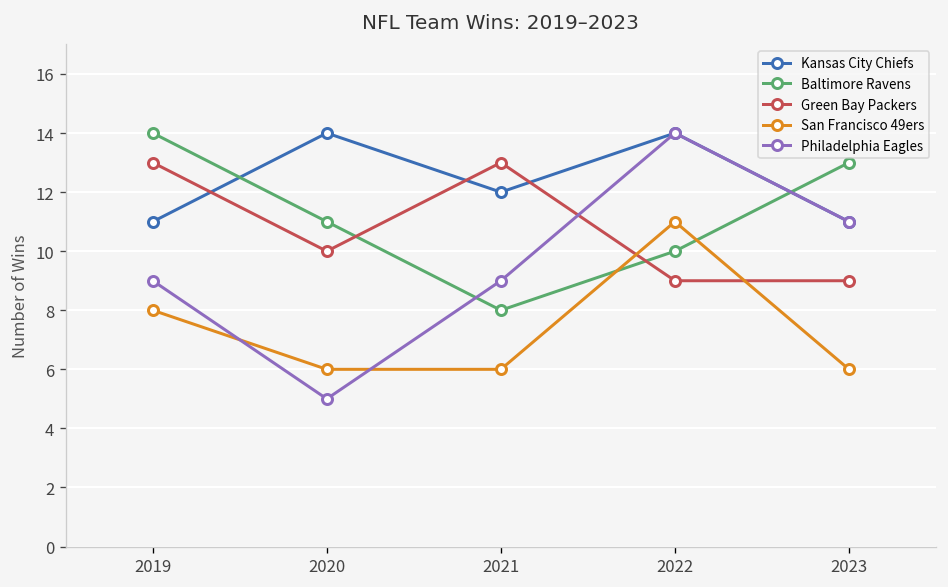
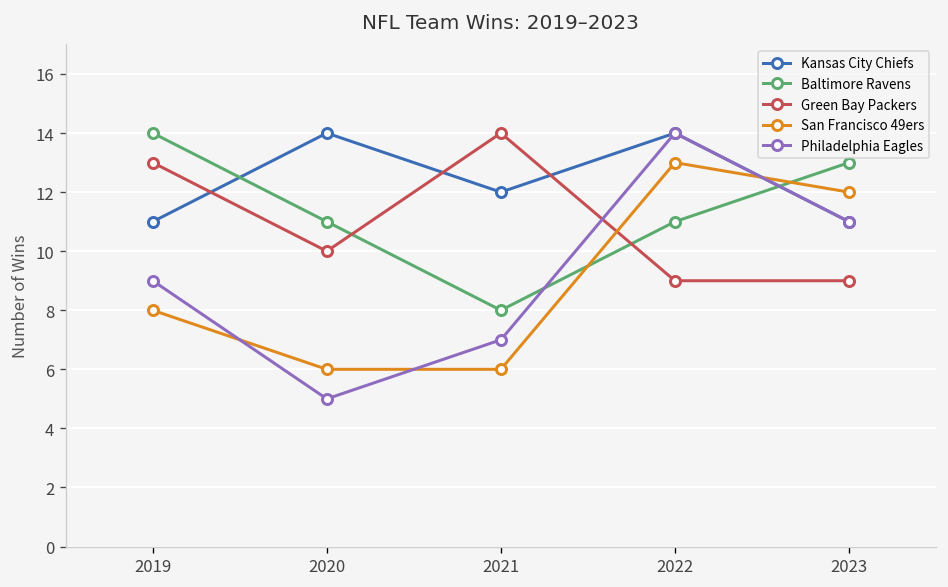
Green Bay Packers, 2021: 13 -> 14
Philadelphia Eagles, 2021: 9 -> 7
Baltimore Ravens, 2022: 10 -> 11
San Francisco 49ers, 2022: 11 -> 13
San Francisco 49ers, 2023: 6 -> 12
